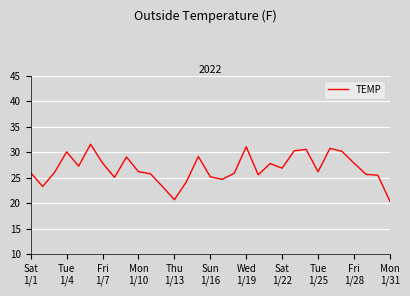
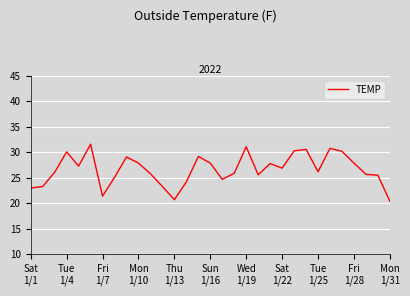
Sat 1/1: 26 -> 23
Fri 1/7: 28 -> 21
Mon 1/10: 26 -> 28
Sun 1/16: 25 -> 28
